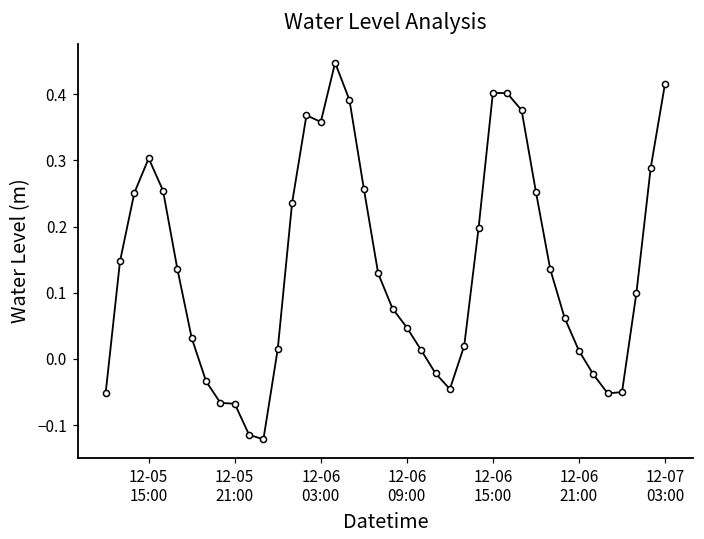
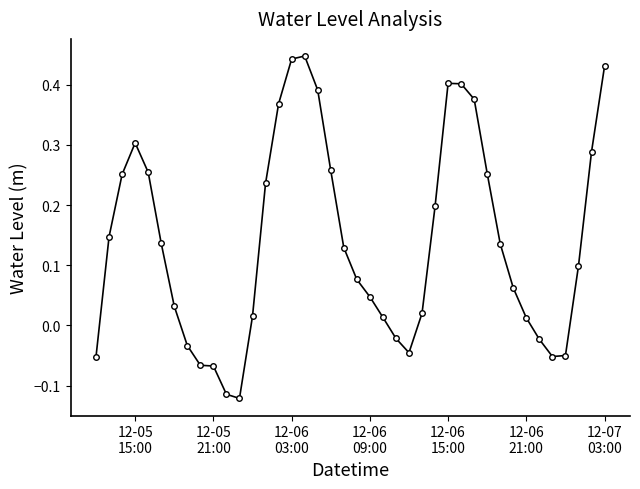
12-06 03:00: 0.36 -> 0.44
12-07 03:00: 0.42 -> 0.43
